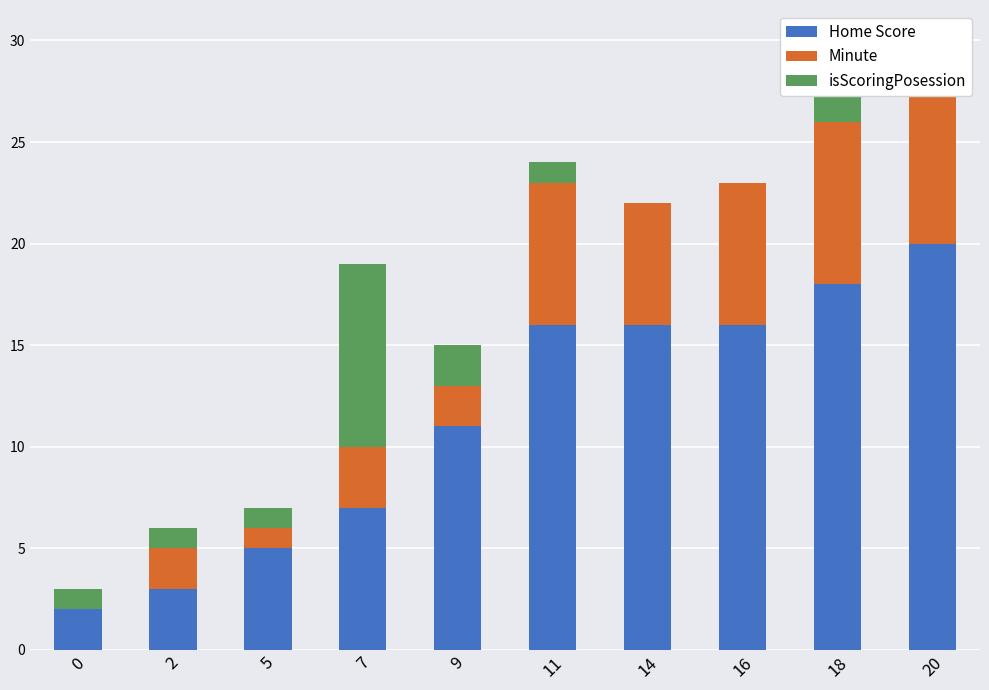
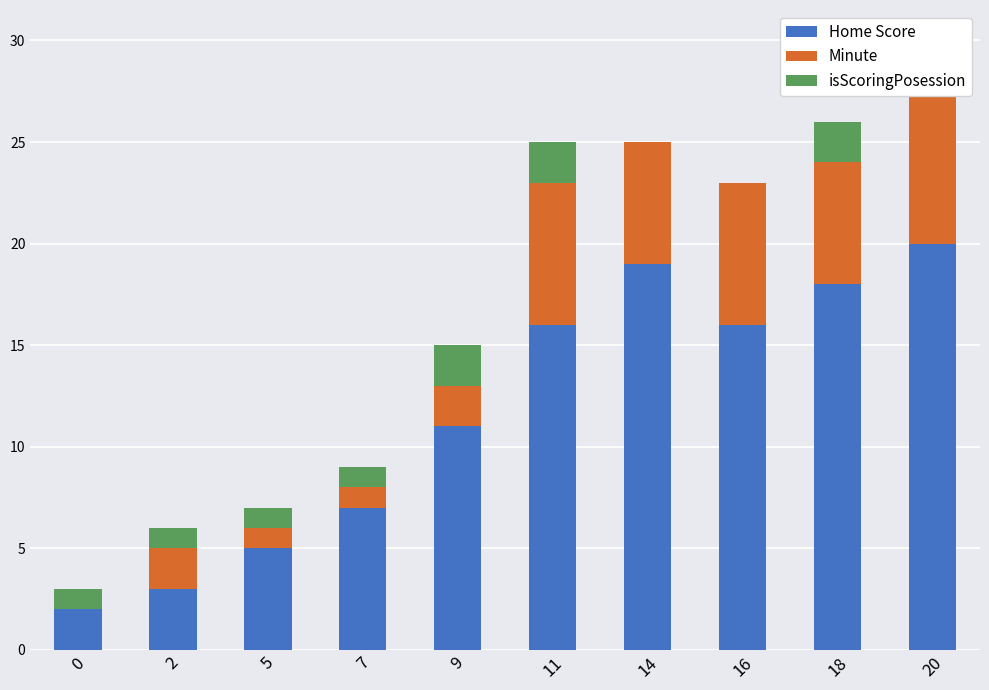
Minute, 7: 3 -> 1
isScoringPosession, 7: 9 -> 1
isScoringPosession, 11: 1 -> 2
Home Score, 14: 16 -> 19
Minute, 18: 8 -> 6
